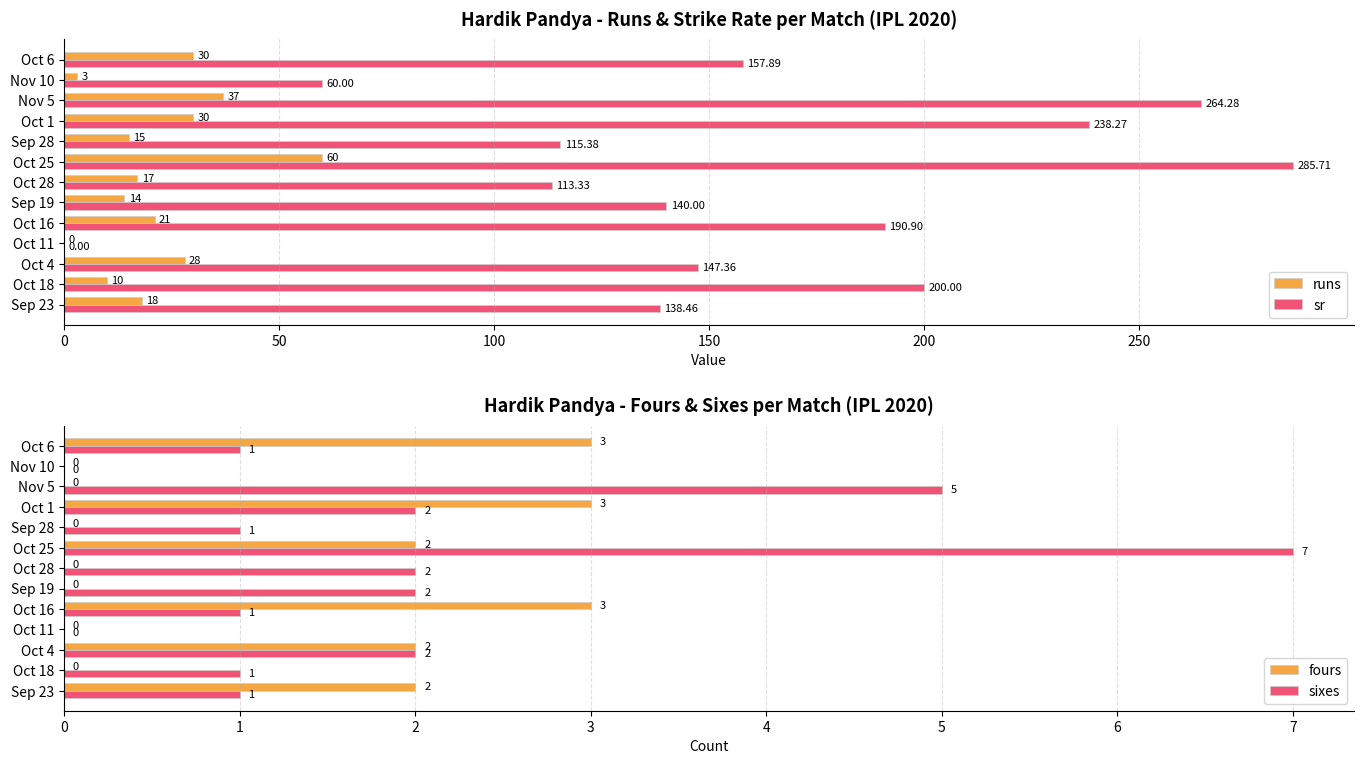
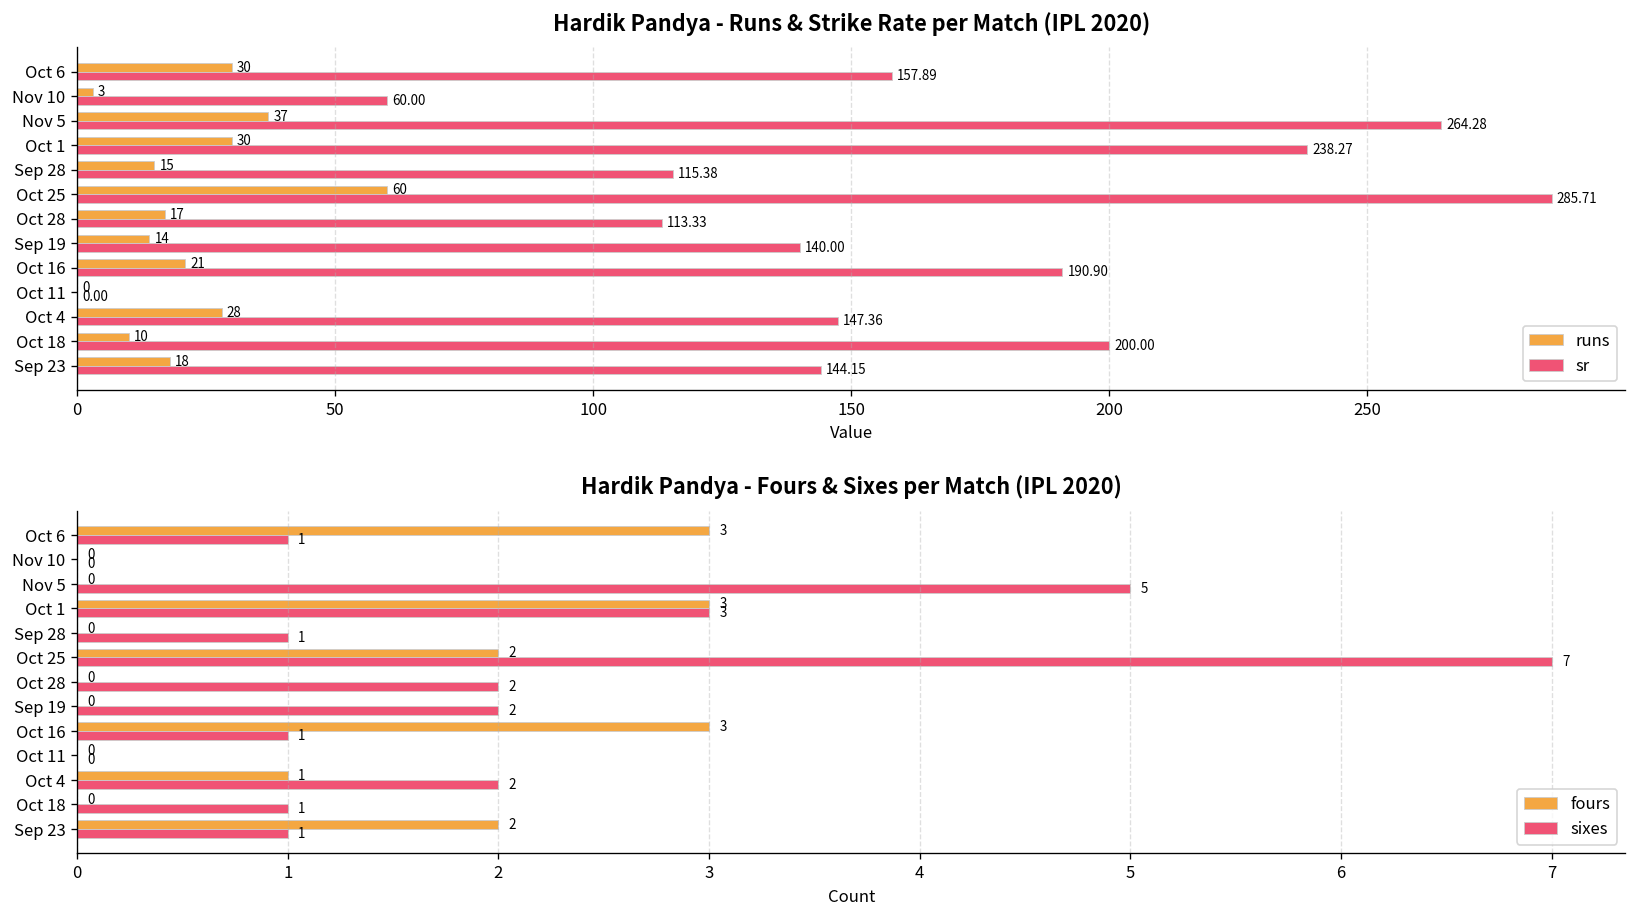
Hardik Pandya - Runs & Strike Rate per Match (IPL 2020), sr, Sep 23: 138.46 -> 144.15
Hardik Pandya - Fours & Sixes per Match (IPL 2020), sixes, Oct 1: 2 -> 3
Hardik Pandya - Fours & Sixes per Match (IPL 2020), fours, Oct 4: 2 -> 1
